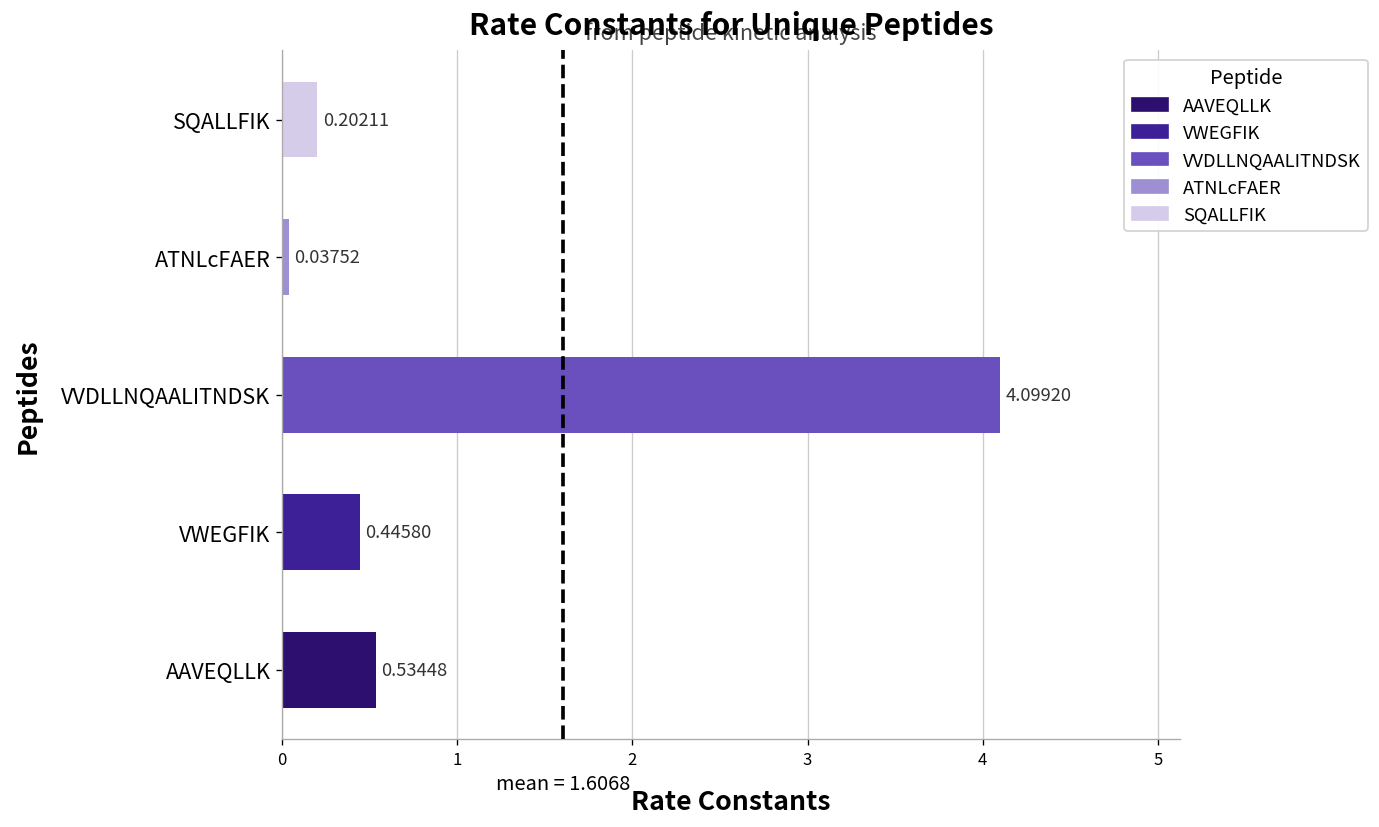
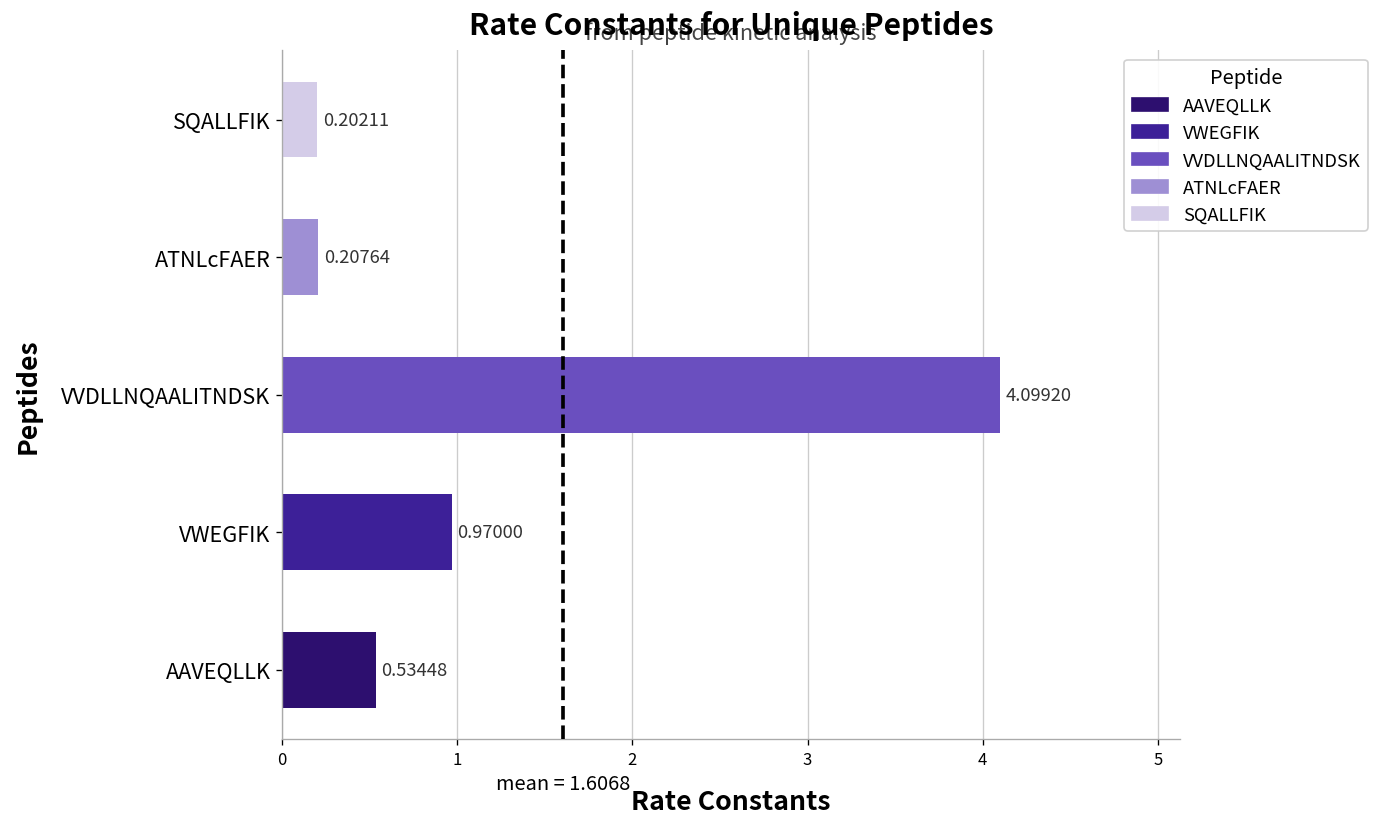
ATNLcFAER: 0.03752 -> 0.20764
VWEGFIK: 0.44580 -> 0.97000
